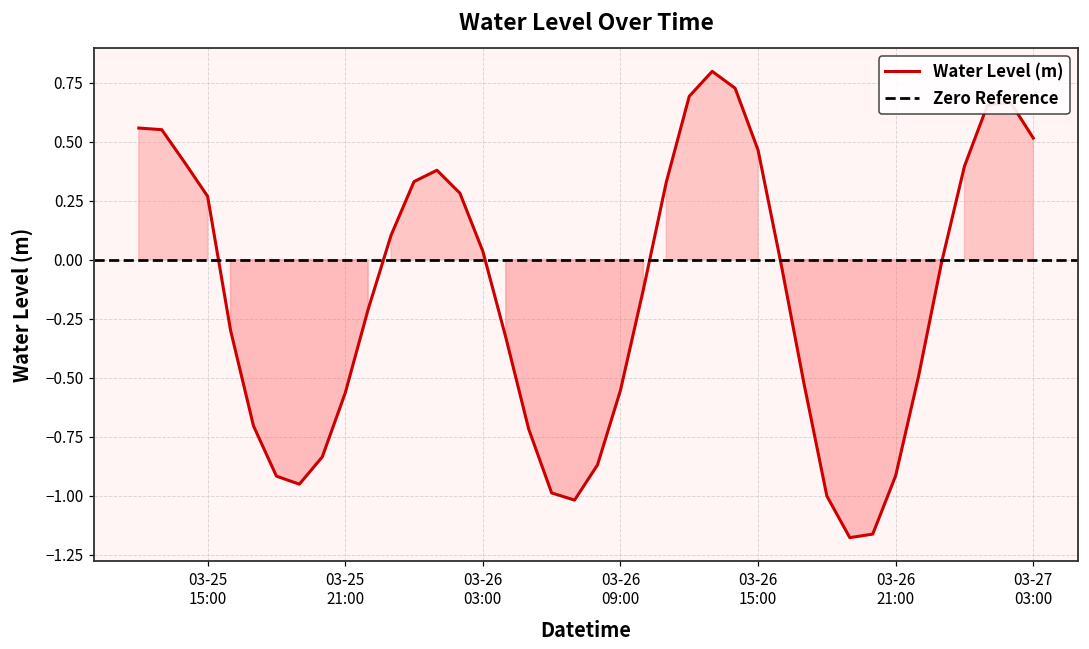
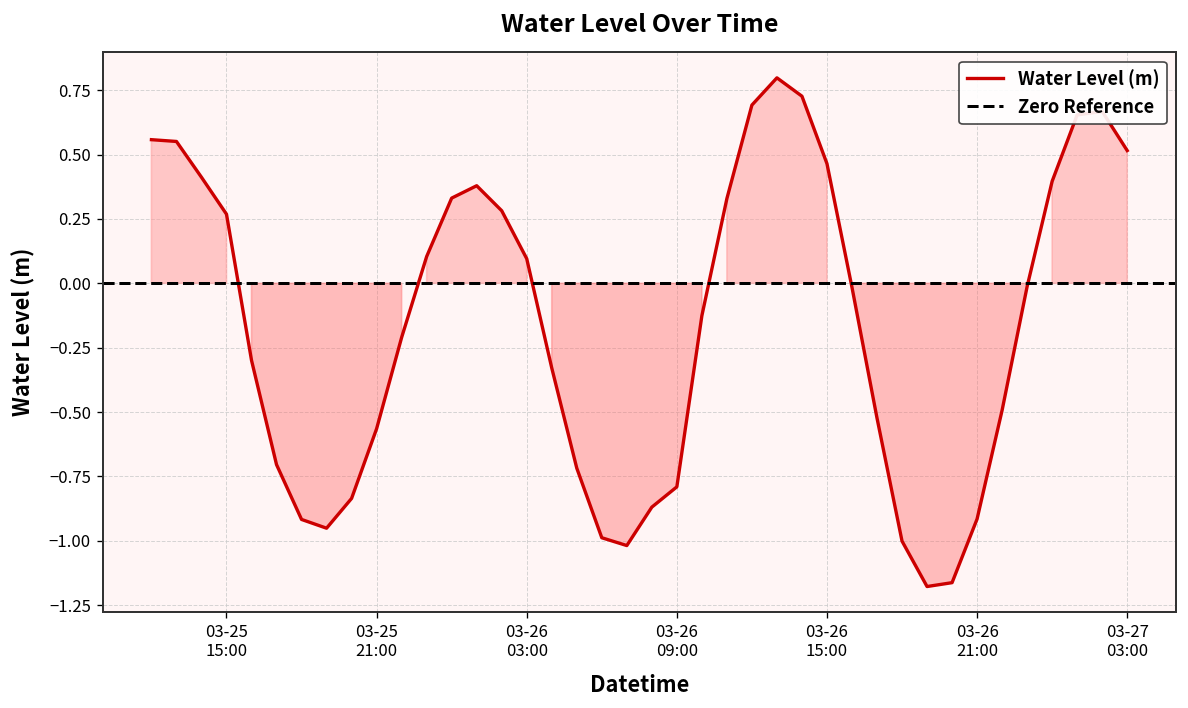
03-26 03:00: 0.04 -> 0.10
03-26 09:00: -0.55 -> -0.79
